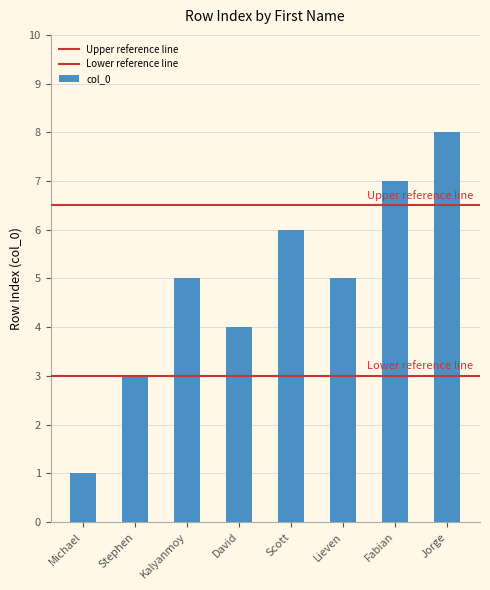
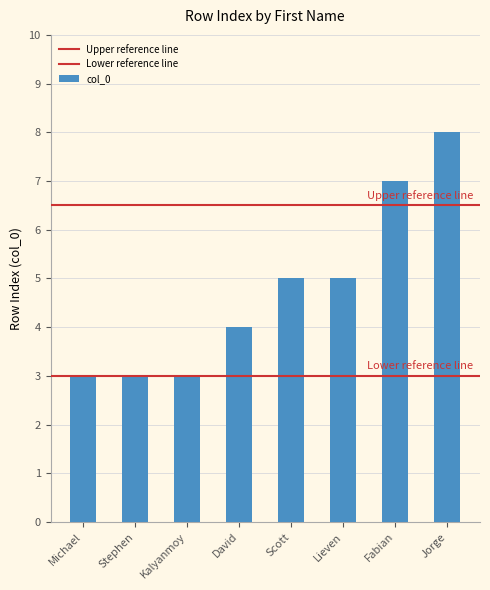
Michael: 1 -> 3
Kalyanmoy: 5 -> 3
Scott: 6 -> 5
